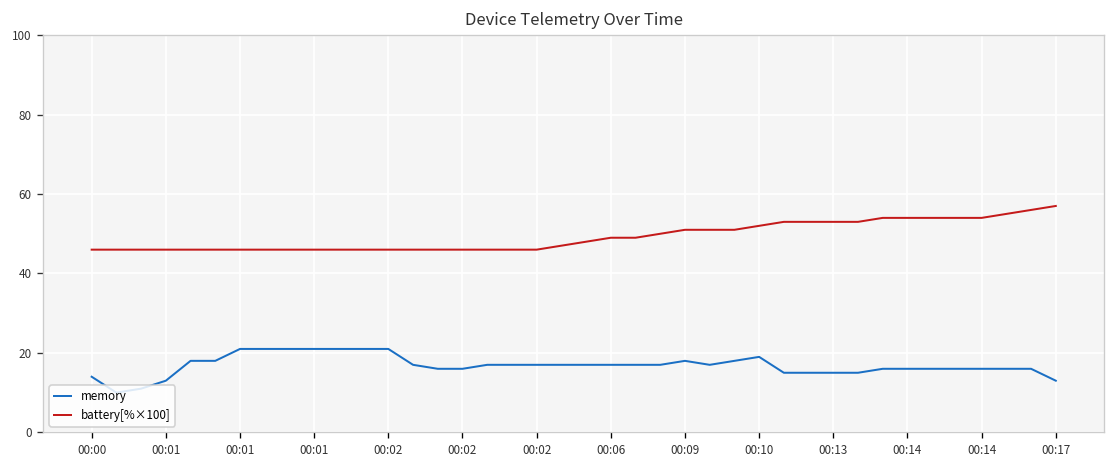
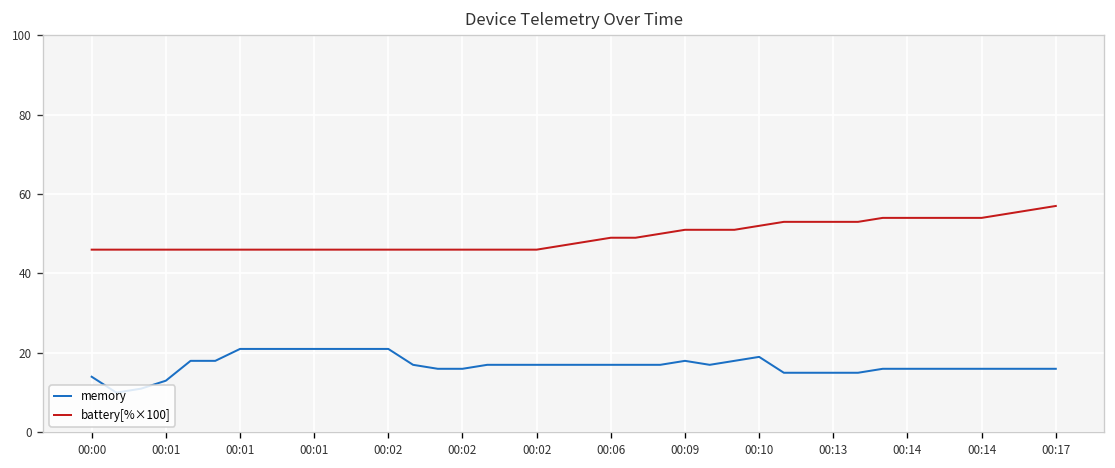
memory, 00:17: 13 -> 16
